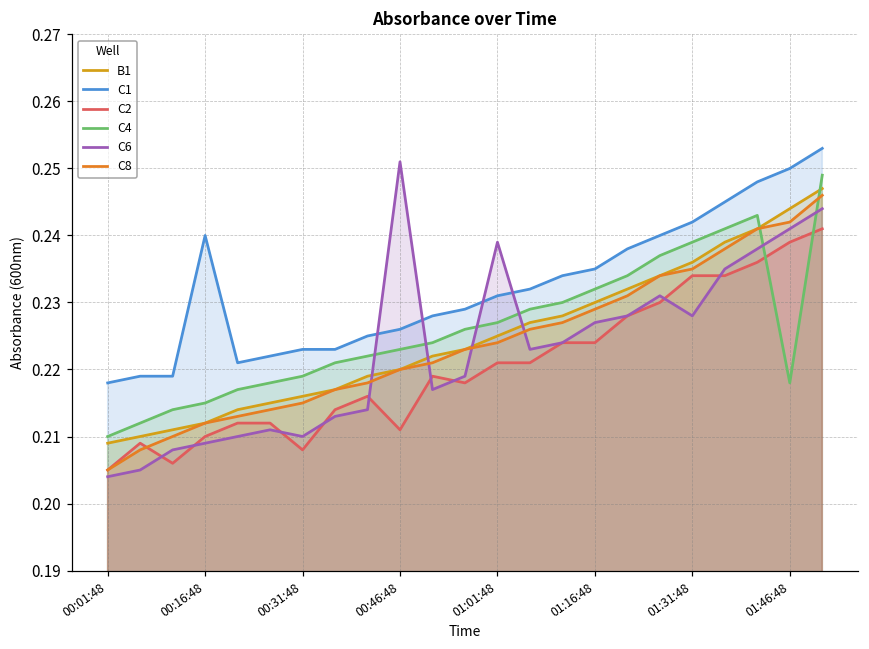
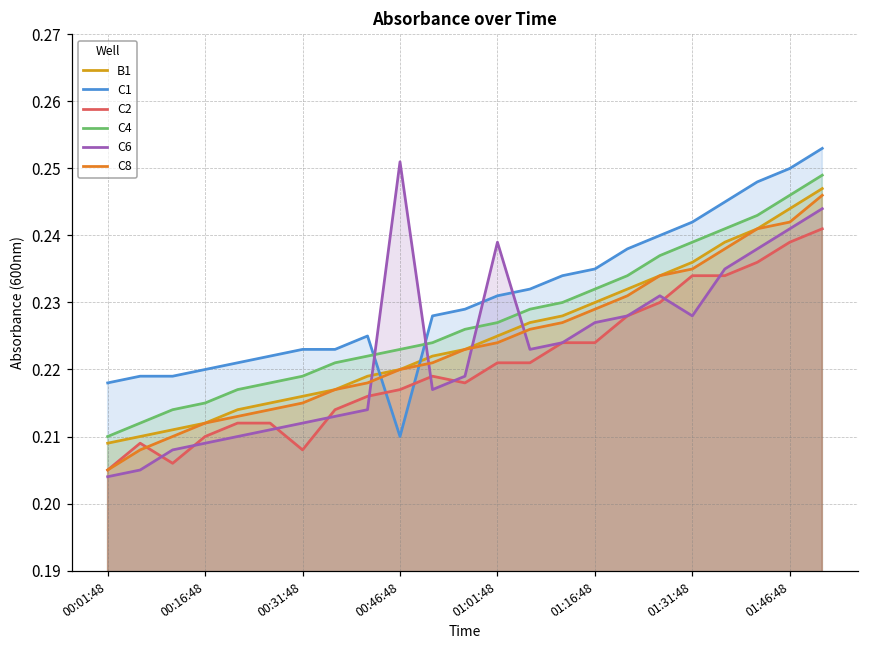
C1, 00:16:48: 0.24 -> 0.22
C6, 00:31:48: 0.210 -> 0.212
C1, 00:46:48: 0.226 -> 0.210
C2, 00:46:48: 0.211 -> 0.217
C4, 01:46:48: 0.218 -> 0.246
